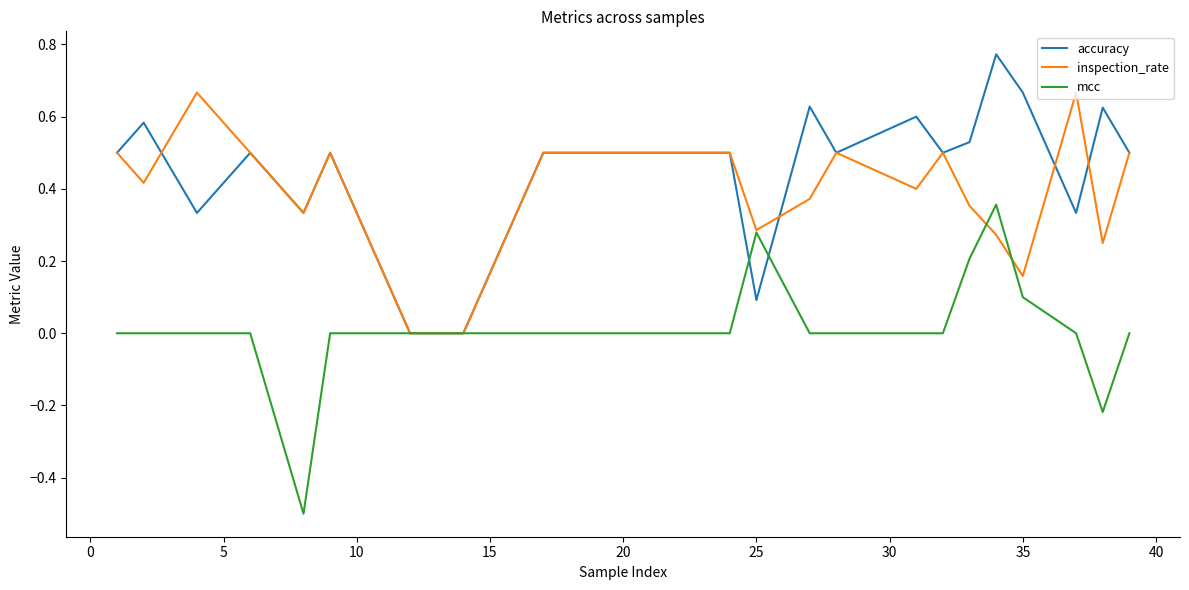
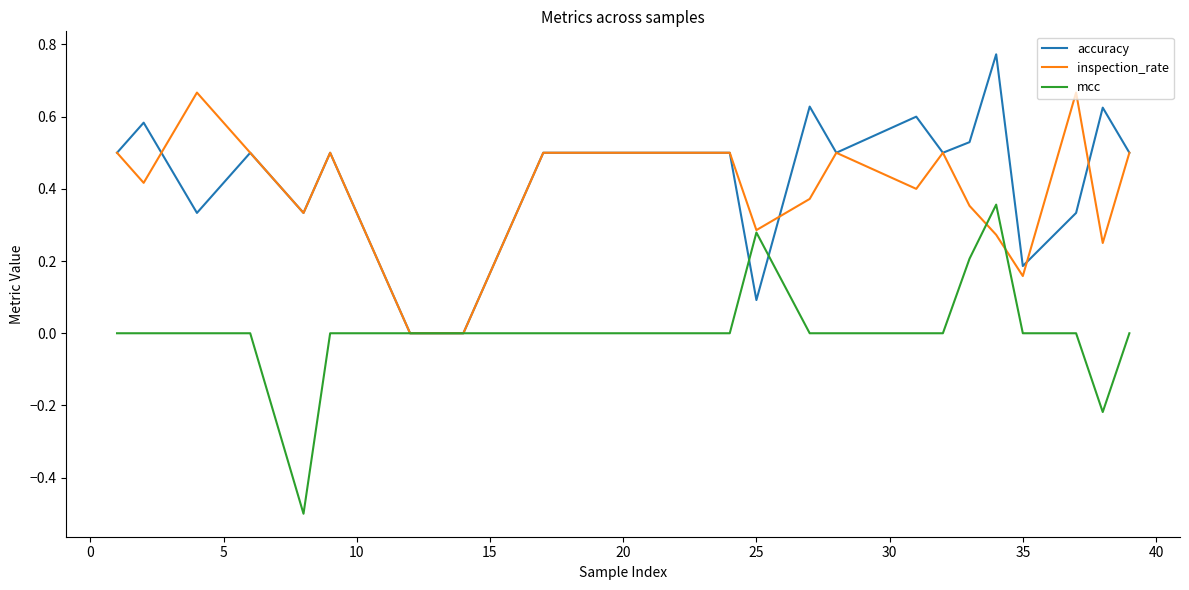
accuracy, 35: 0.67 -> 0.19
mcc, 35: 0.1 -> 0.0
